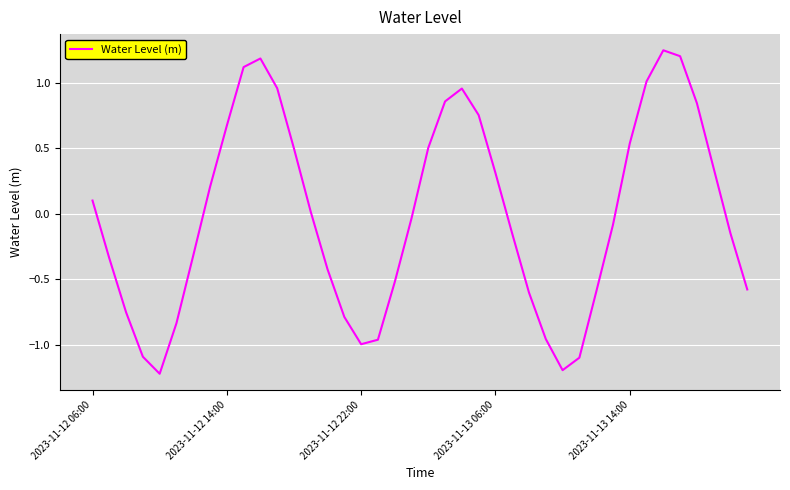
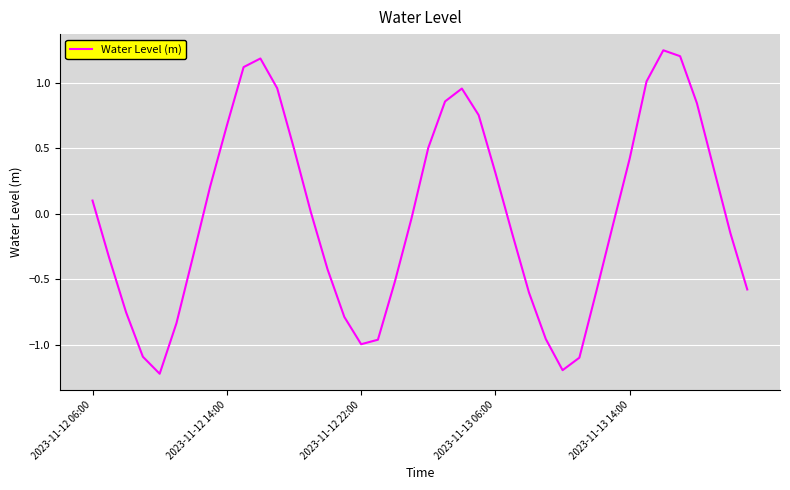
2023-11-13 14:00: 0.54 -> 0.42
